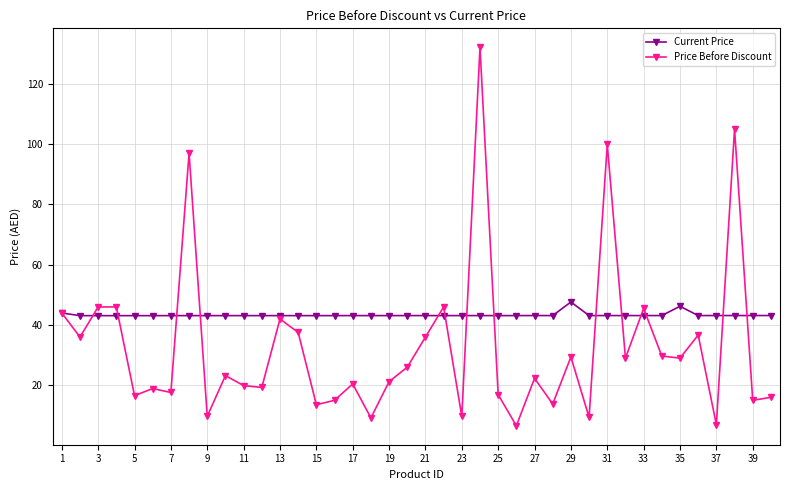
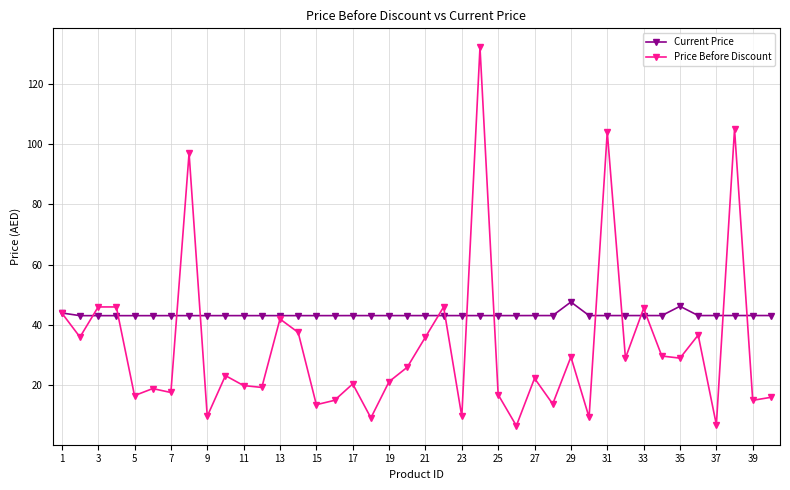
Price Before Discount, 31: 100 -> 104
